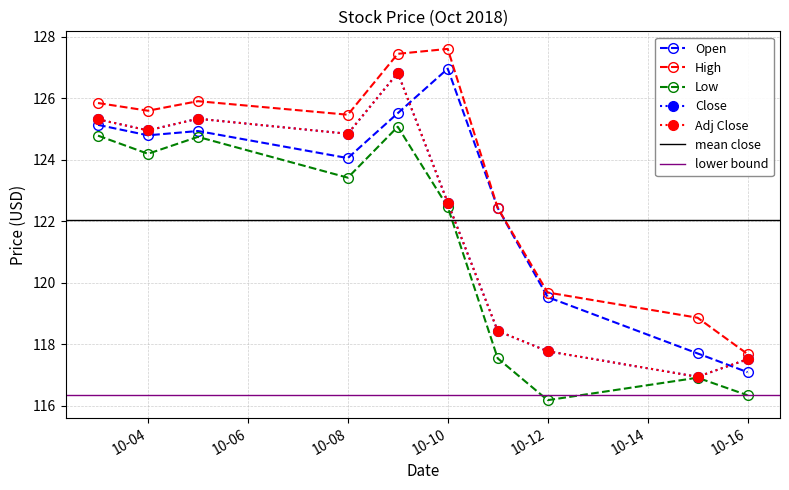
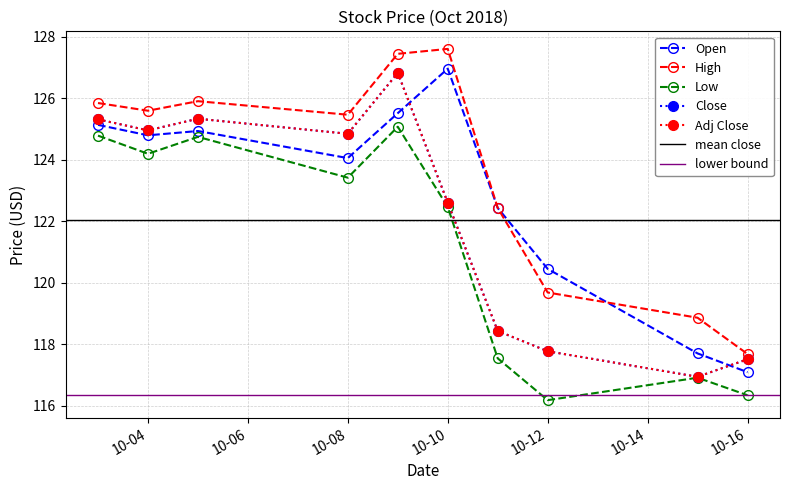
Open, 10-12: 119.5 -> 120.4
